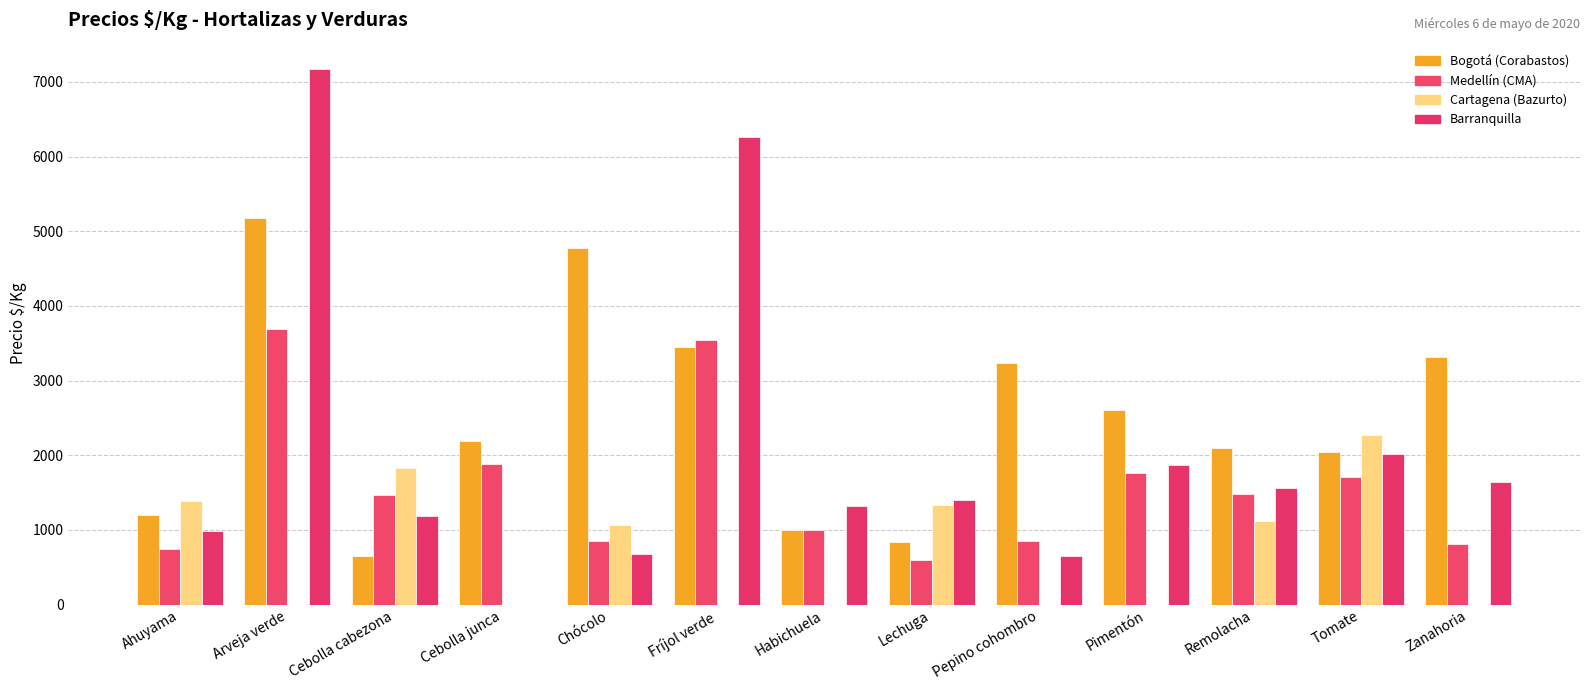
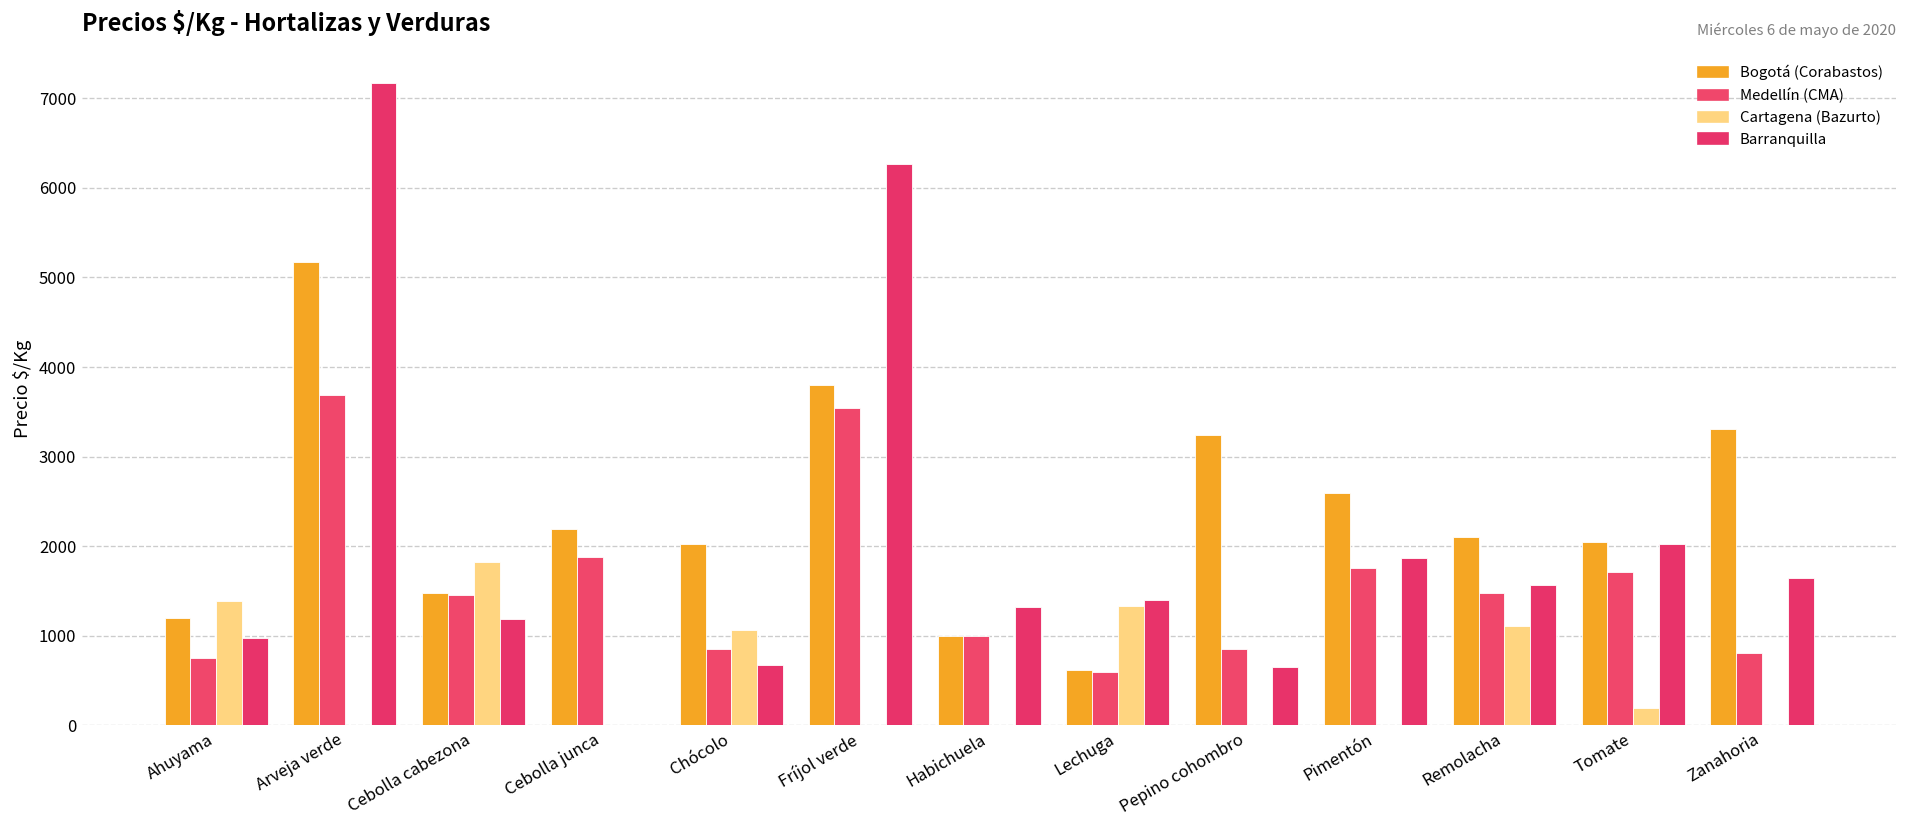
Bogotá (Corabastos), Cebolla cabezona: 700 -> 1500
Bogotá (Corabastos), Chócolo: 4800 -> 2000
Bogotá (Corabastos), Fríjol verde: 3400 -> 3800
Bogotá (Corabastos), Lechuga: 800 -> 600
Cartagena (Bazurto), Tomate: 2300 -> 200
